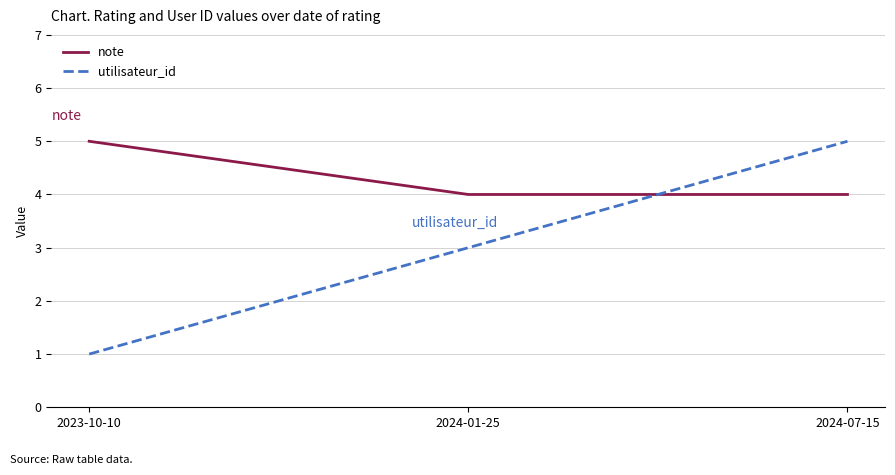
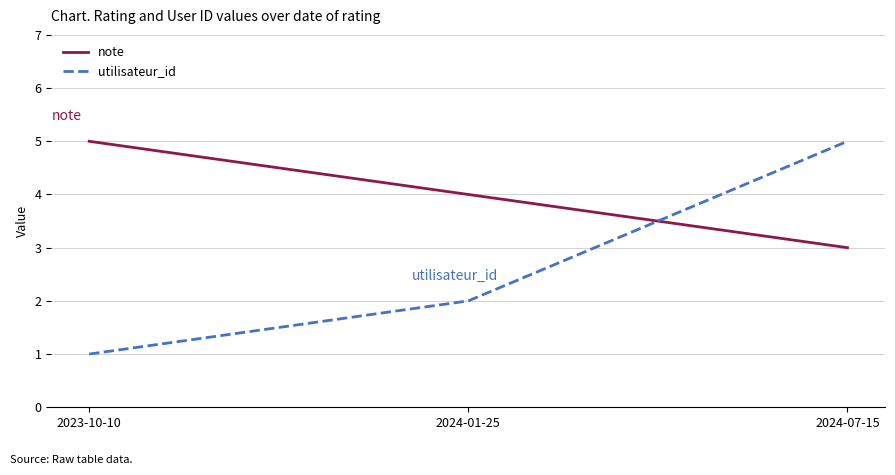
utilisateur_id, 2024-01-25: 3 -> 2
note, 2024-07-15: 4 -> 3
